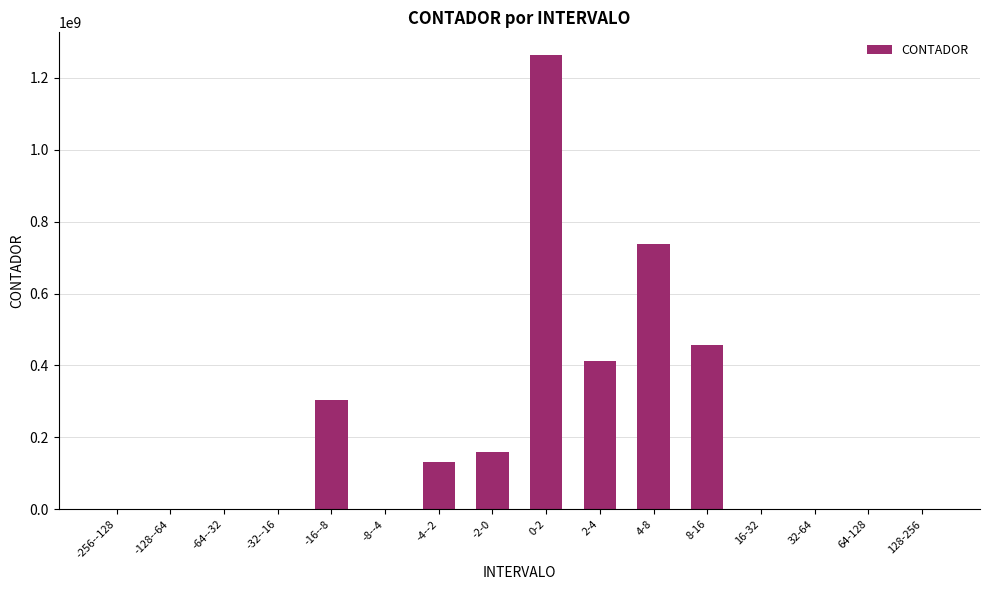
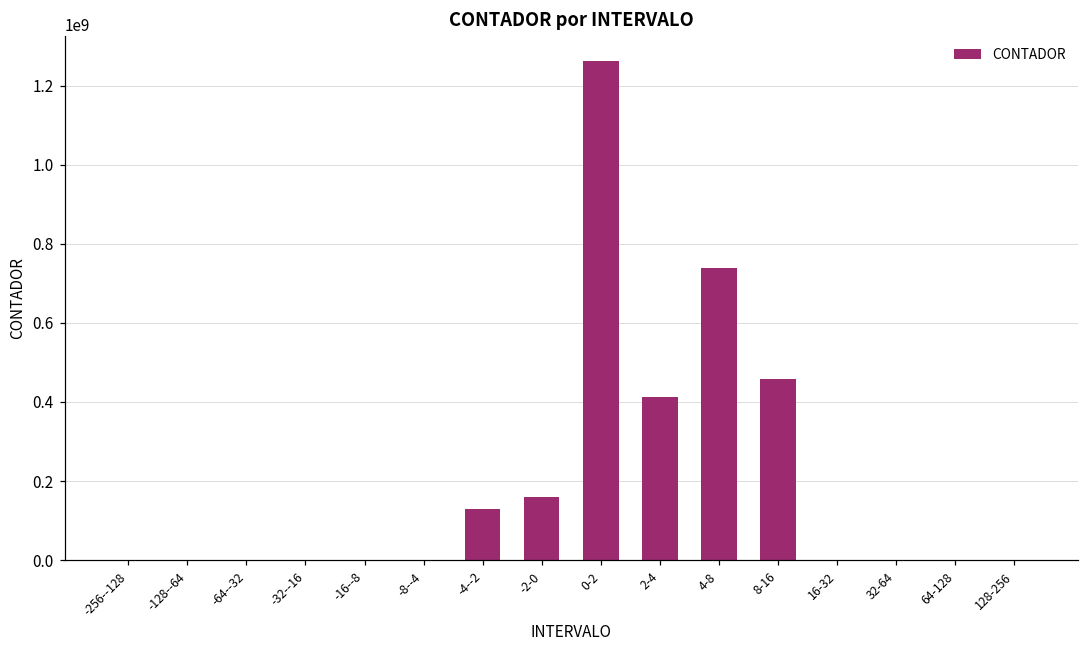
-16--8: 300000000 -> 0
